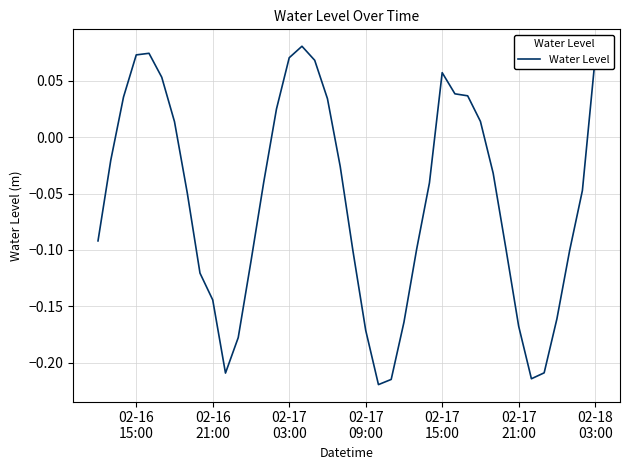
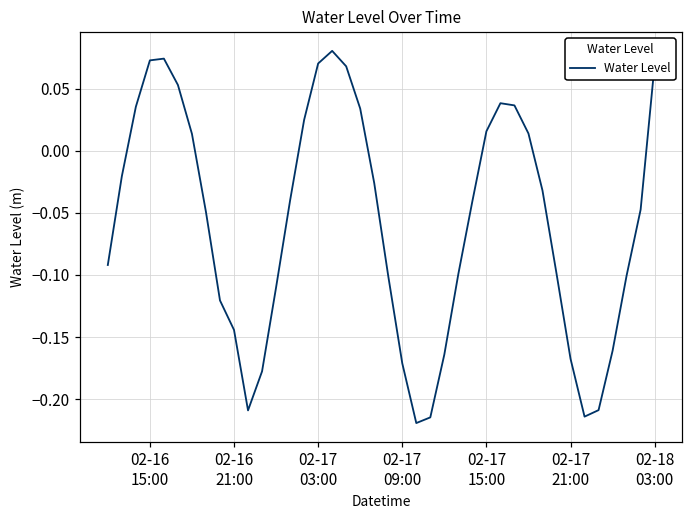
02-17 15:00: 0.057 -> 0.016
